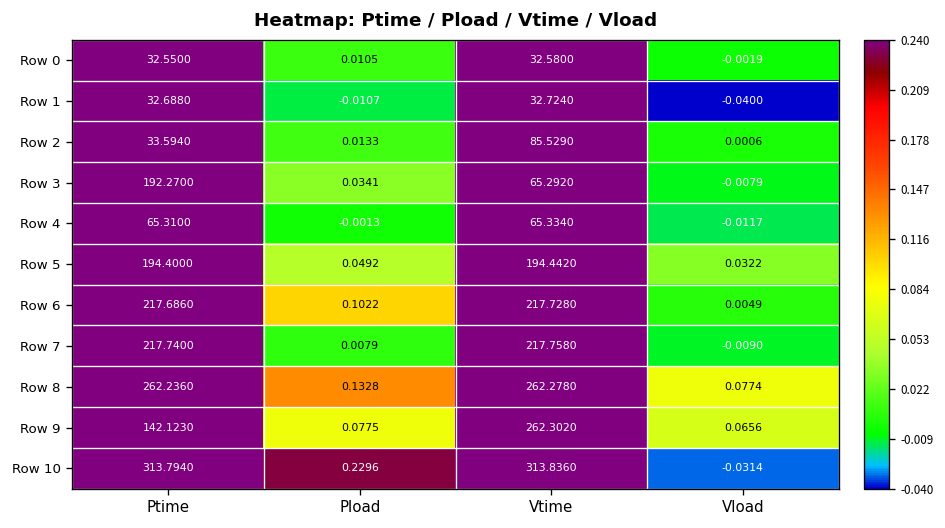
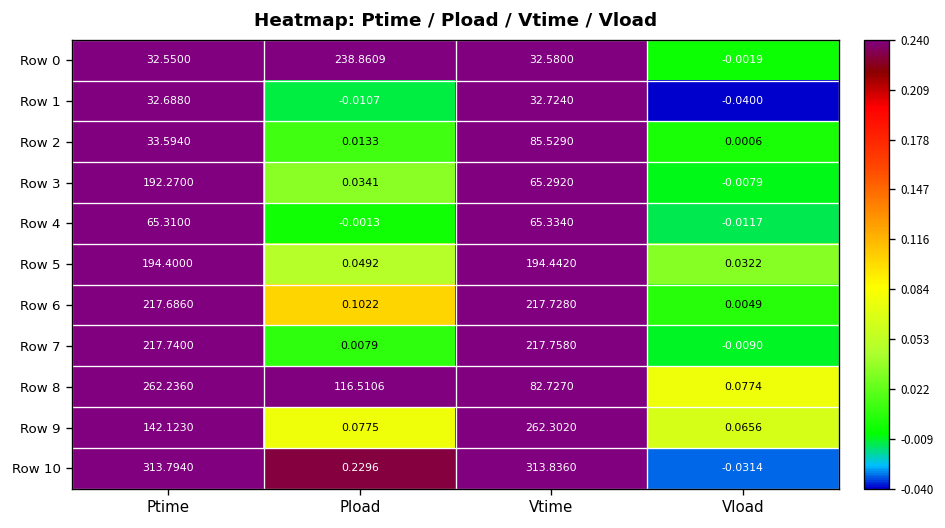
Row 0, Pload: 0.0105 -> 238.8609
Row 8, Pload: 0.1328 -> 116.5106
Row 8, Vtime: 262.2780 -> 82.7270
